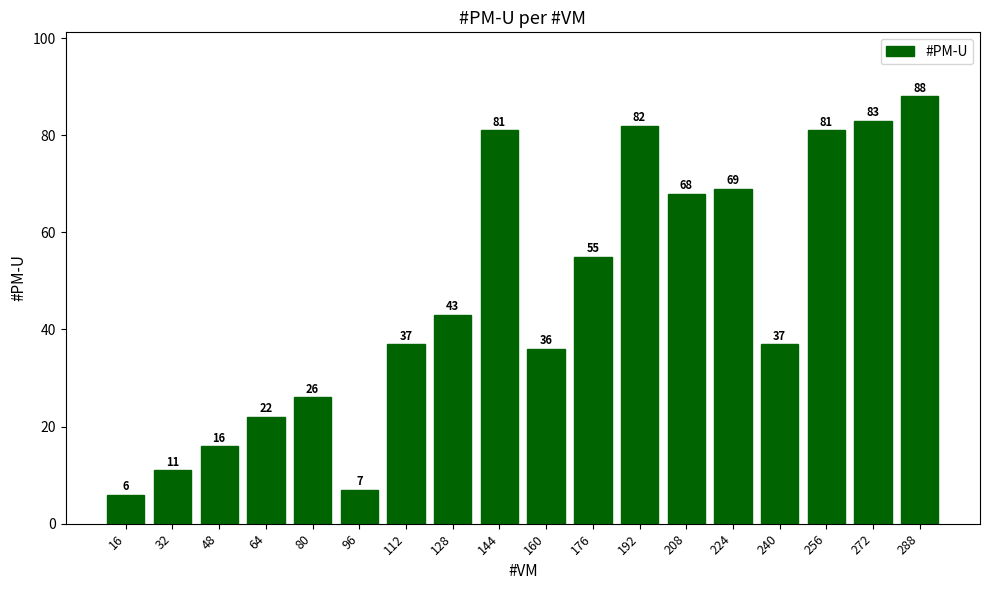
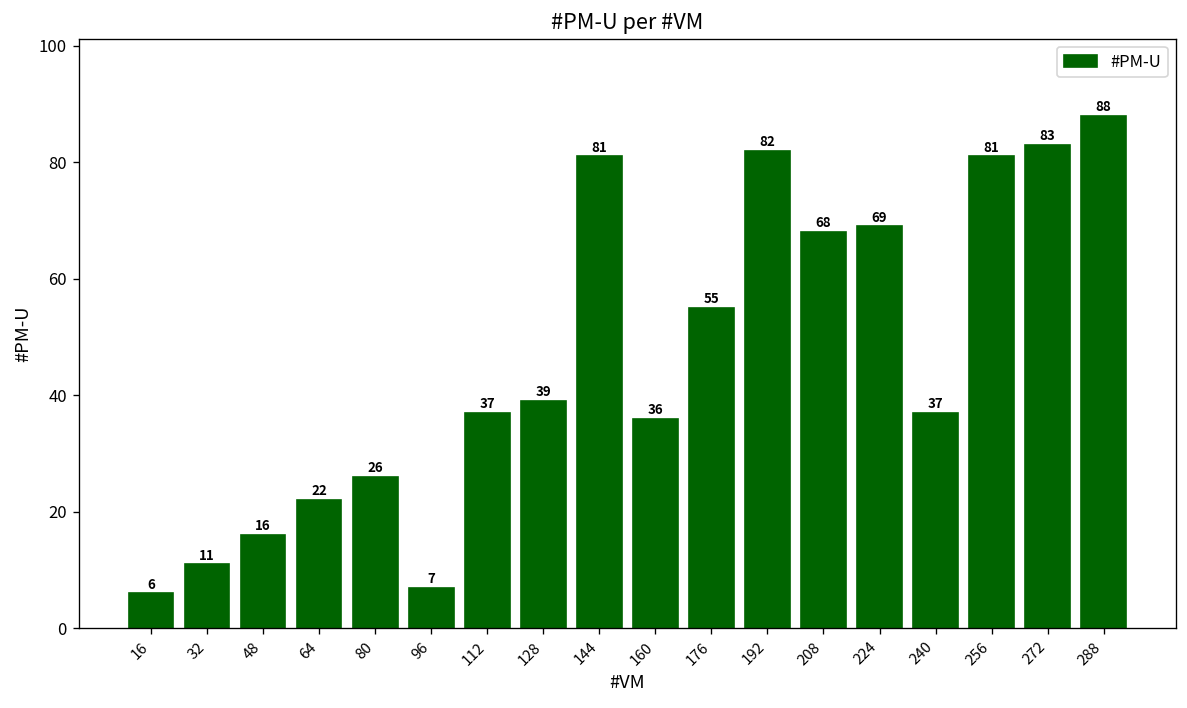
128: 43 -> 39
